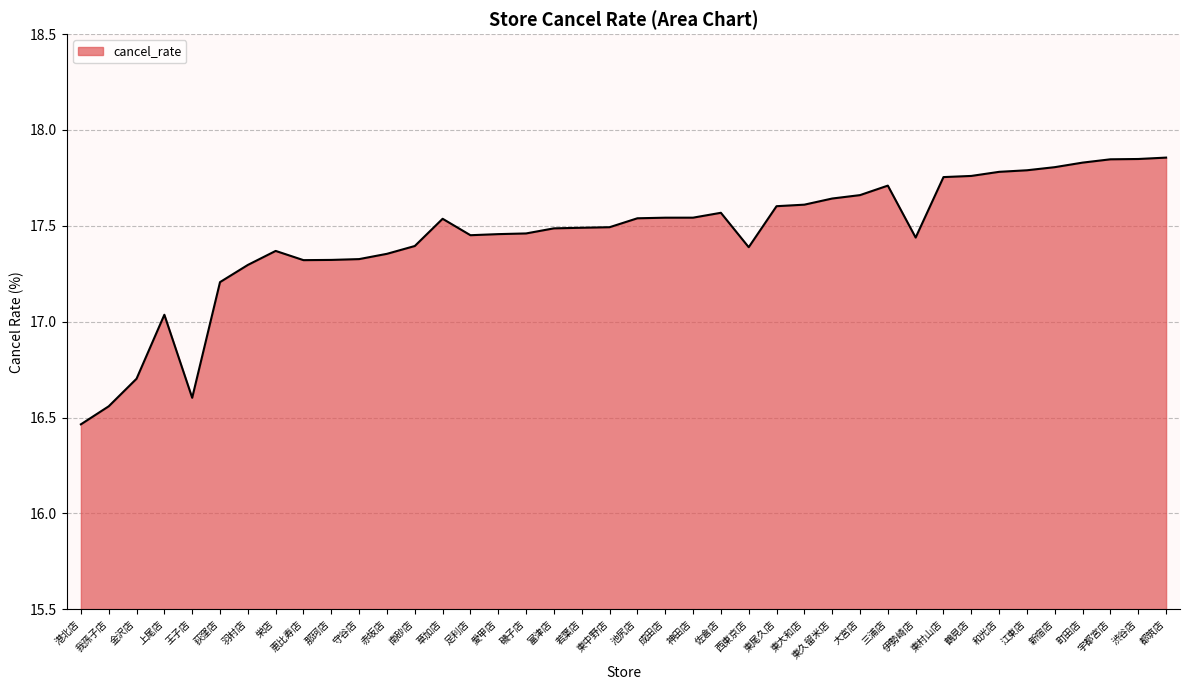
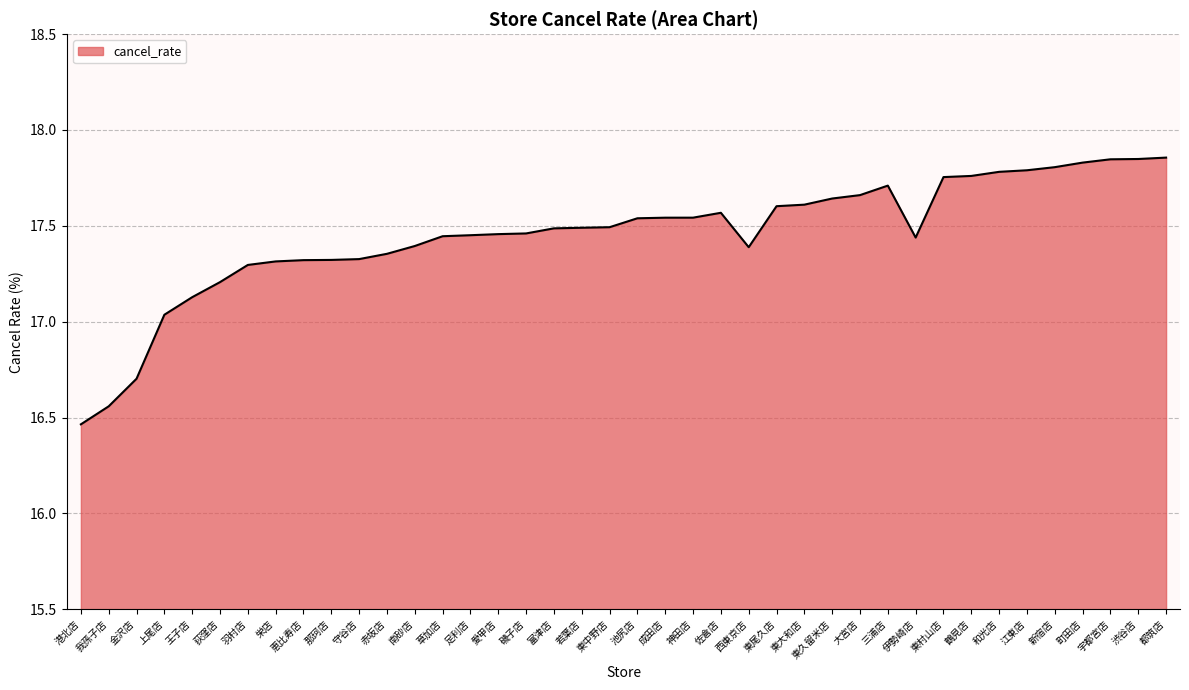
王子店: 16.60 -> 17.13
栄店: 17.37 -> 17.31
草加店: 17.54 -> 17.45
